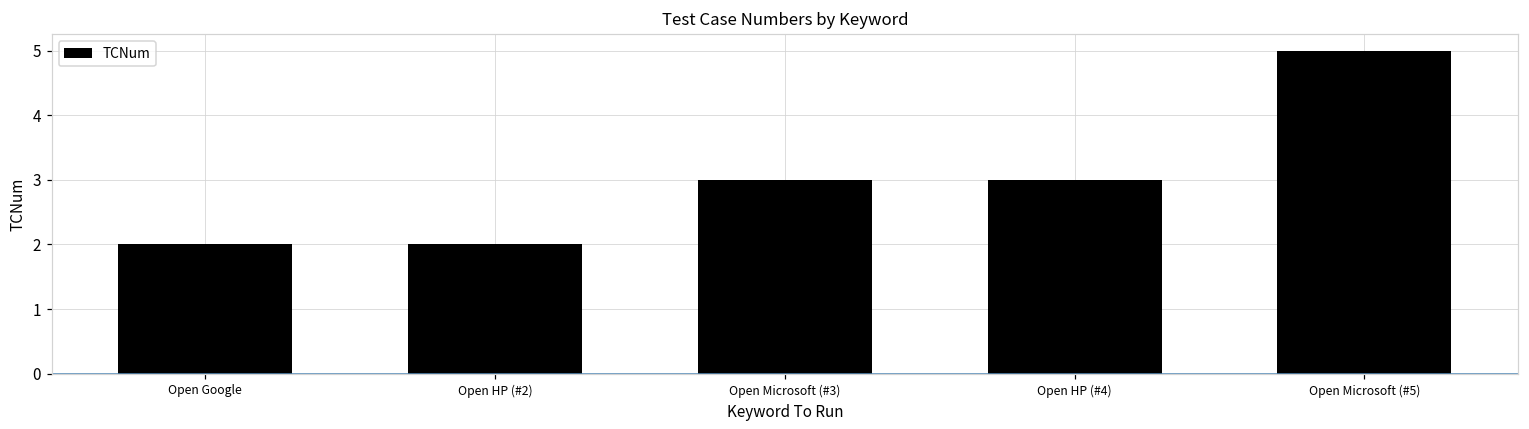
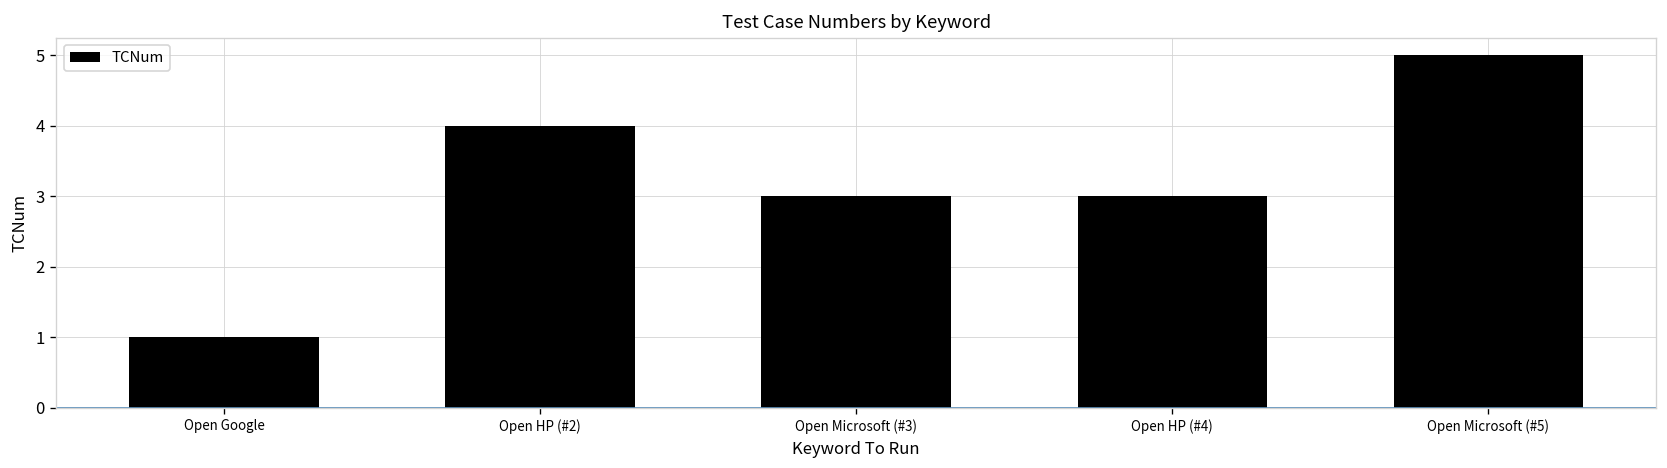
Open Google: 2 -> 1
Open HP (#2): 2 -> 4
